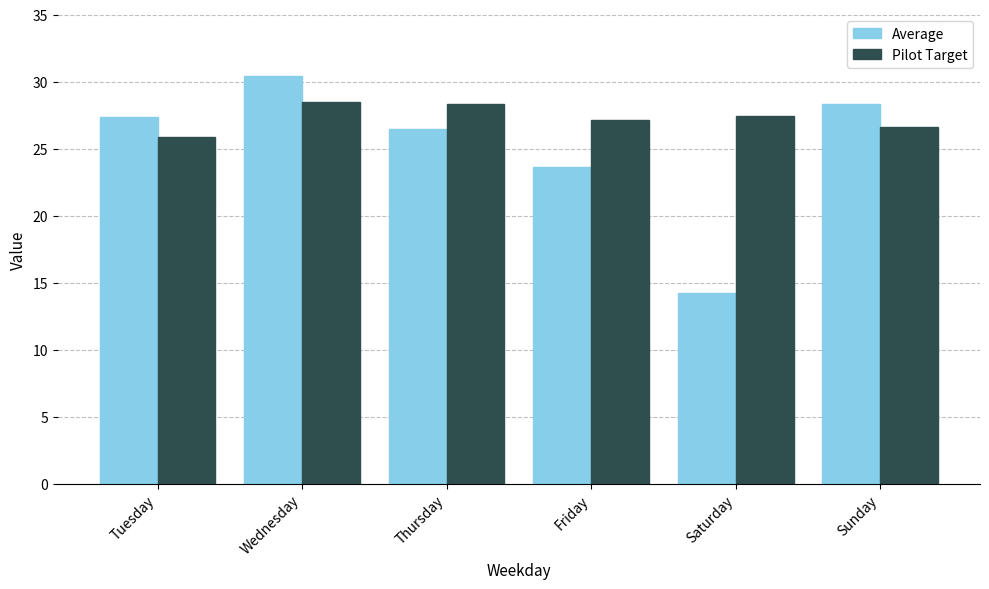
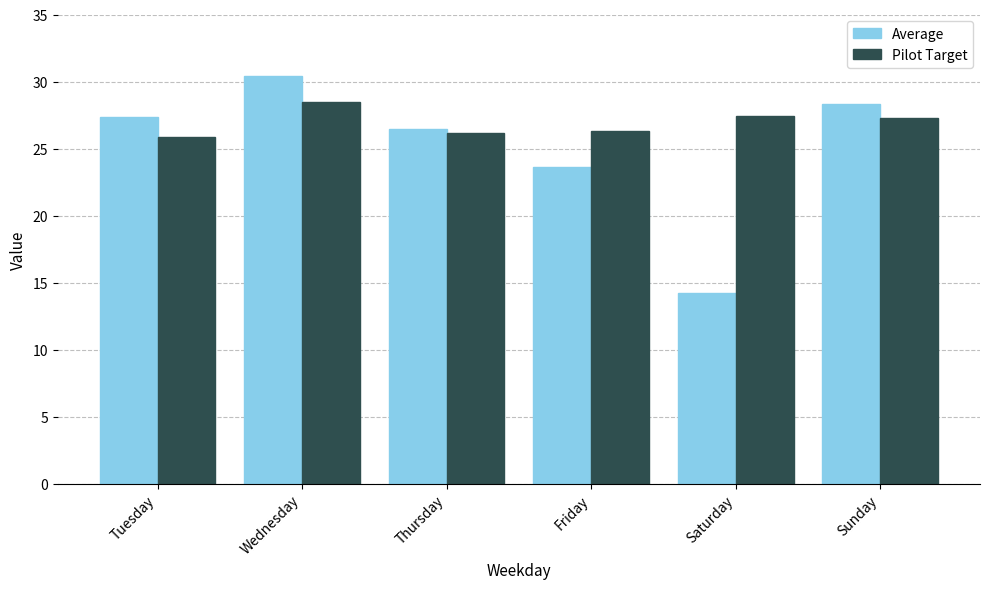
Pilot Target, Thursday: 28.3 -> 26.1
Pilot Target, Friday: 27.1 -> 26.3
Pilot Target, Sunday: 26.6 -> 27.3
